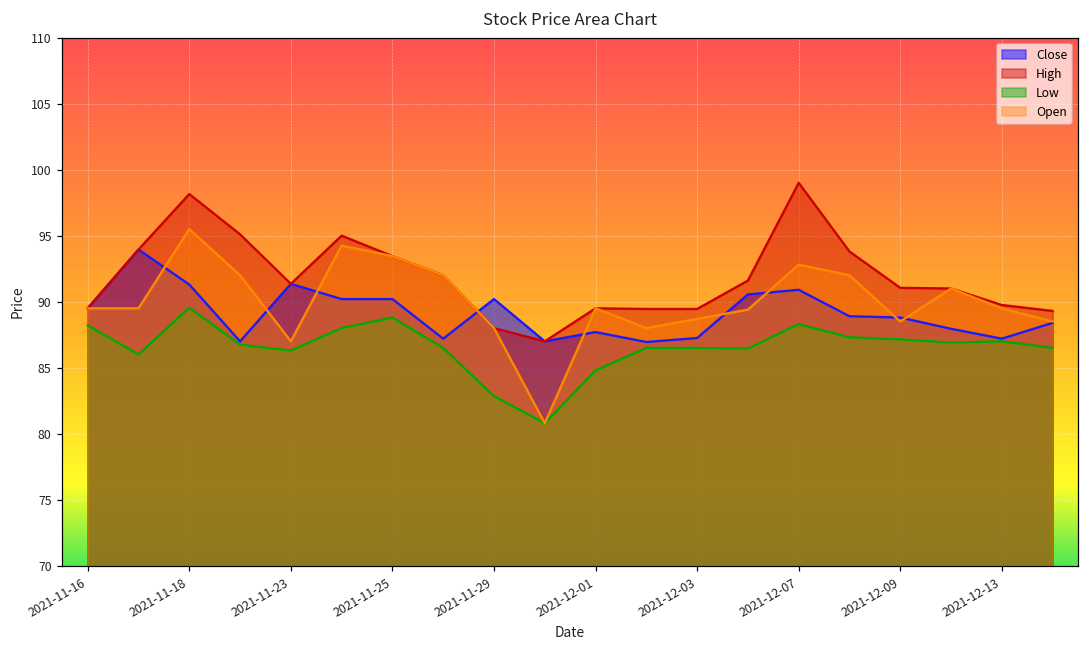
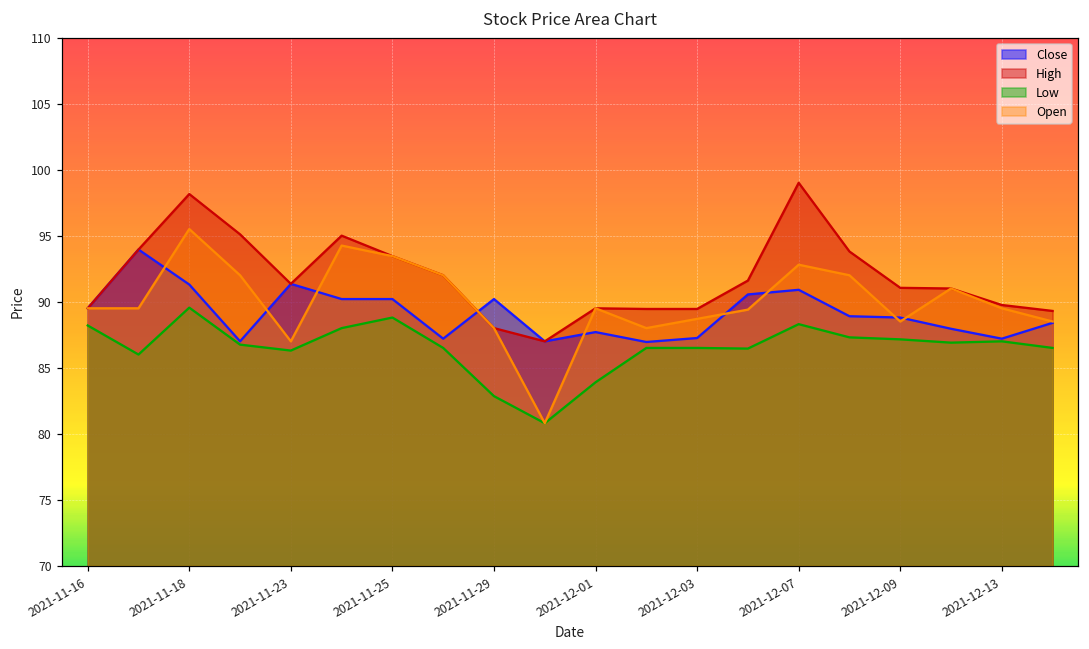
Low, 2021-12-01: 84.8 -> 83.9
